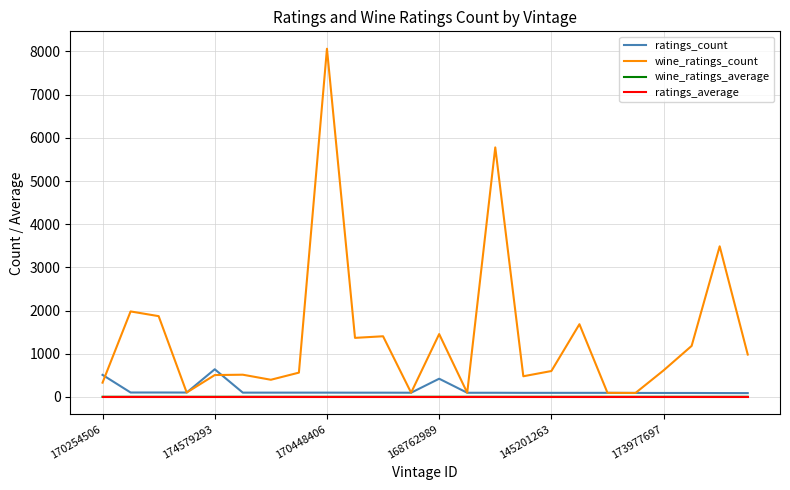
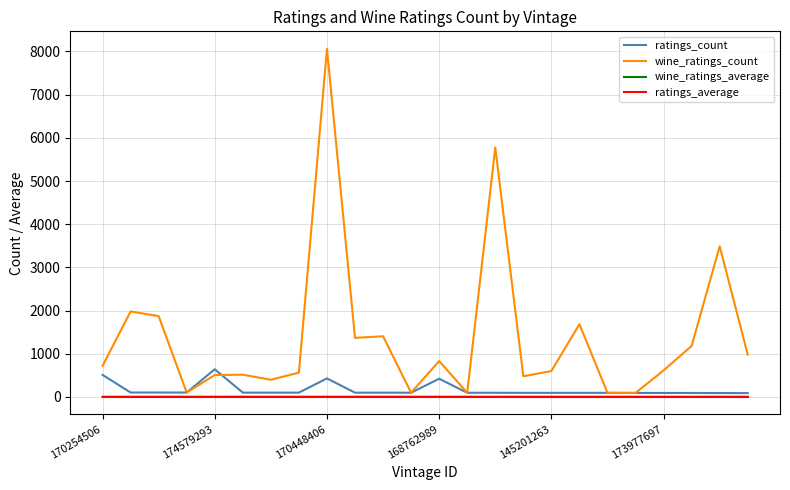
wine_ratings_count, 170254506: 300 -> 700
ratings_count, 170448406: 100 -> 400
wine_ratings_count, 168762989: 1500 -> 800
